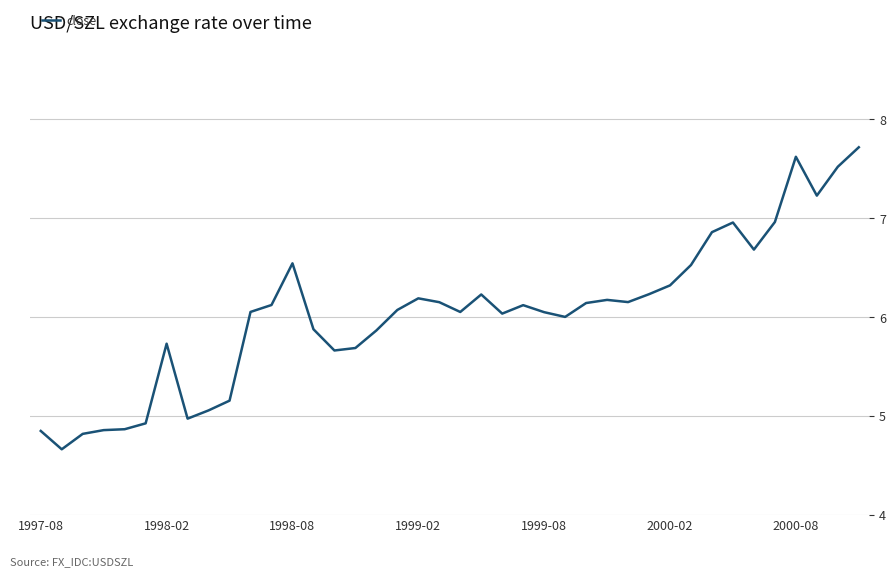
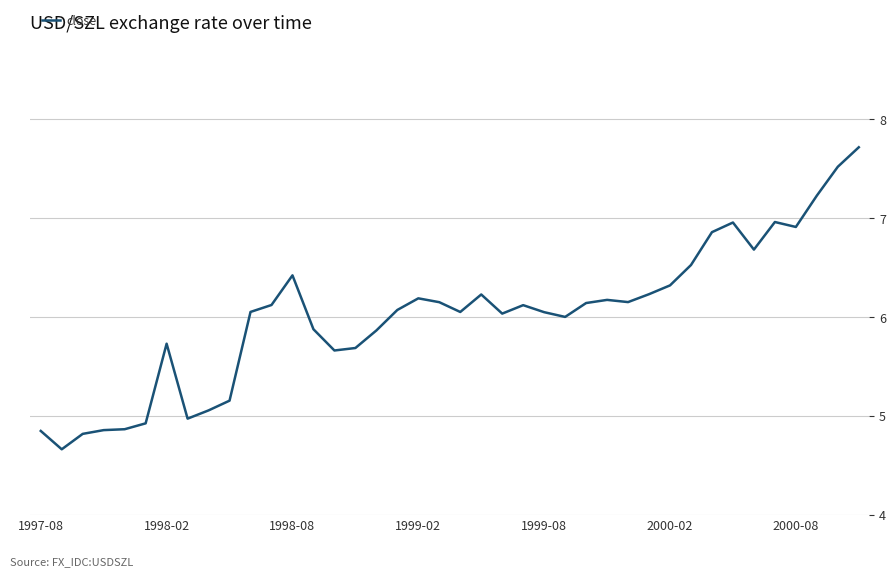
1998-08: 6.5 -> 6.4
2000-08: 7.6 -> 6.9
